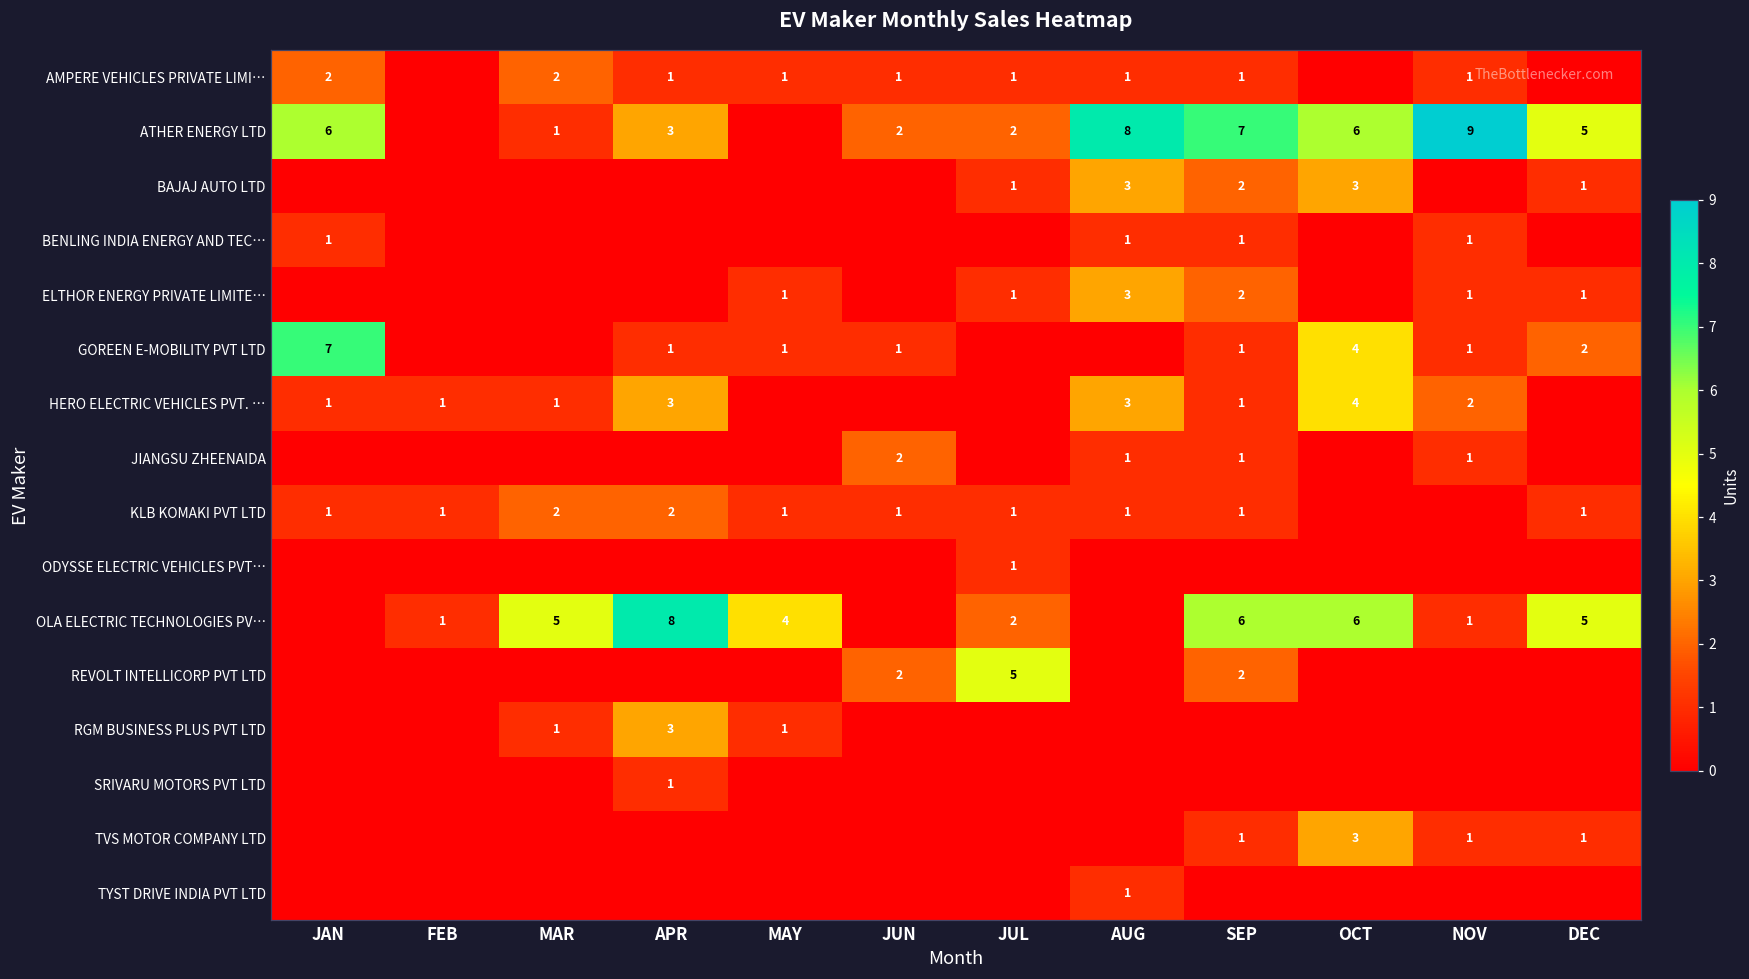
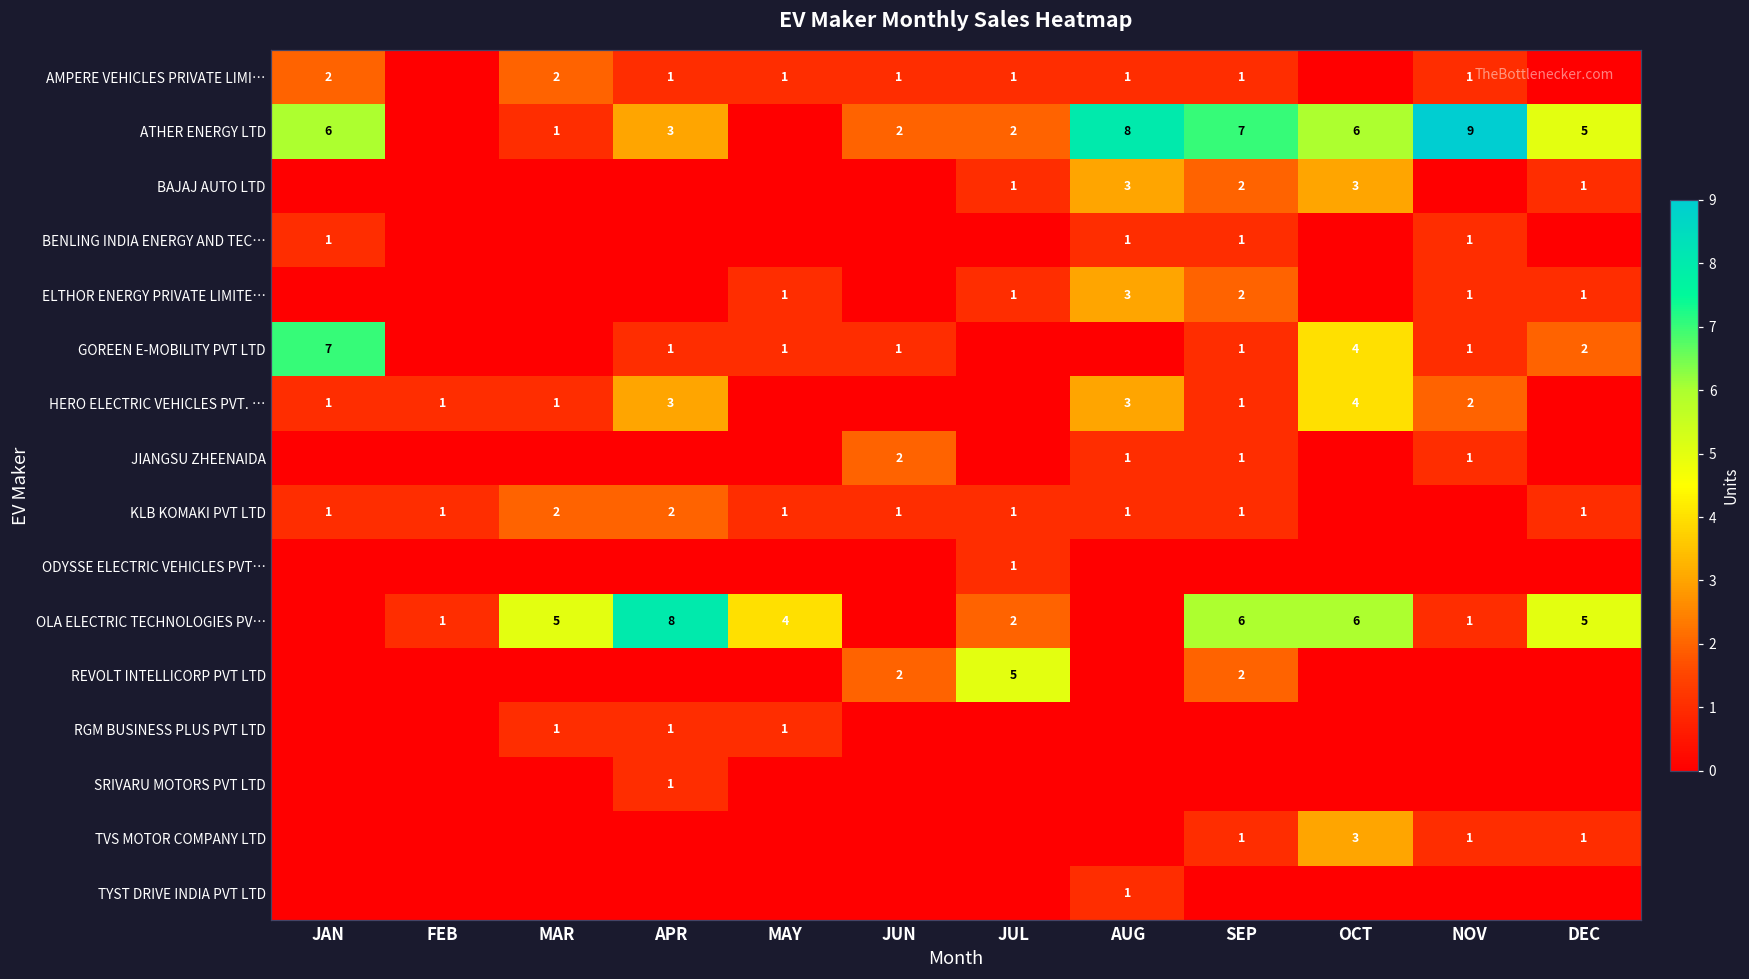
RGM BUSINESS PLUS PVT LTD, APR: 3 -> 1
